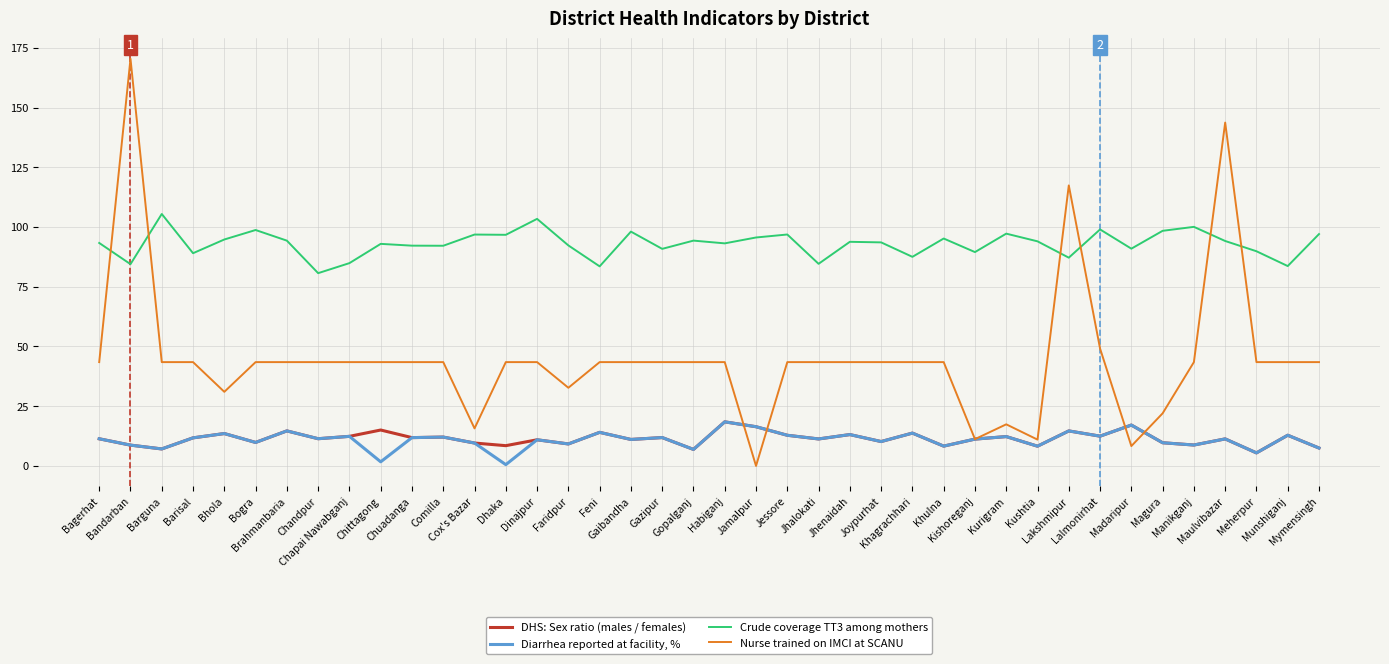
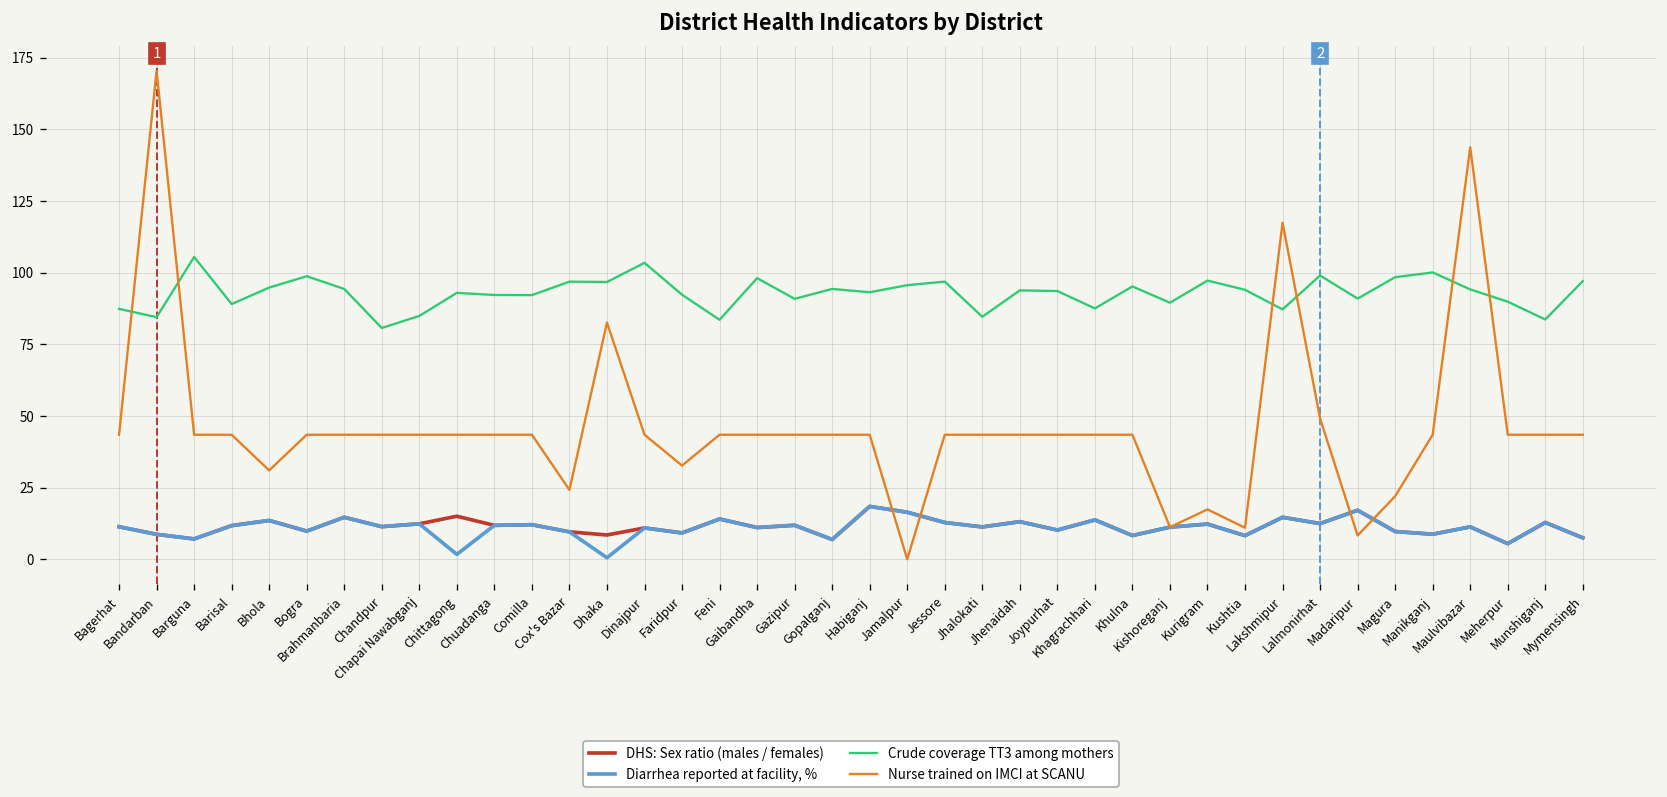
Crude coverage TT3 among mothers, Bagerhat: 93 -> 87
Nurse trained on IMCI at SCANU, Cox's Bazar: 16 -> 24
Nurse trained on IMCI at SCANU, Dhaka: 43 -> 83
